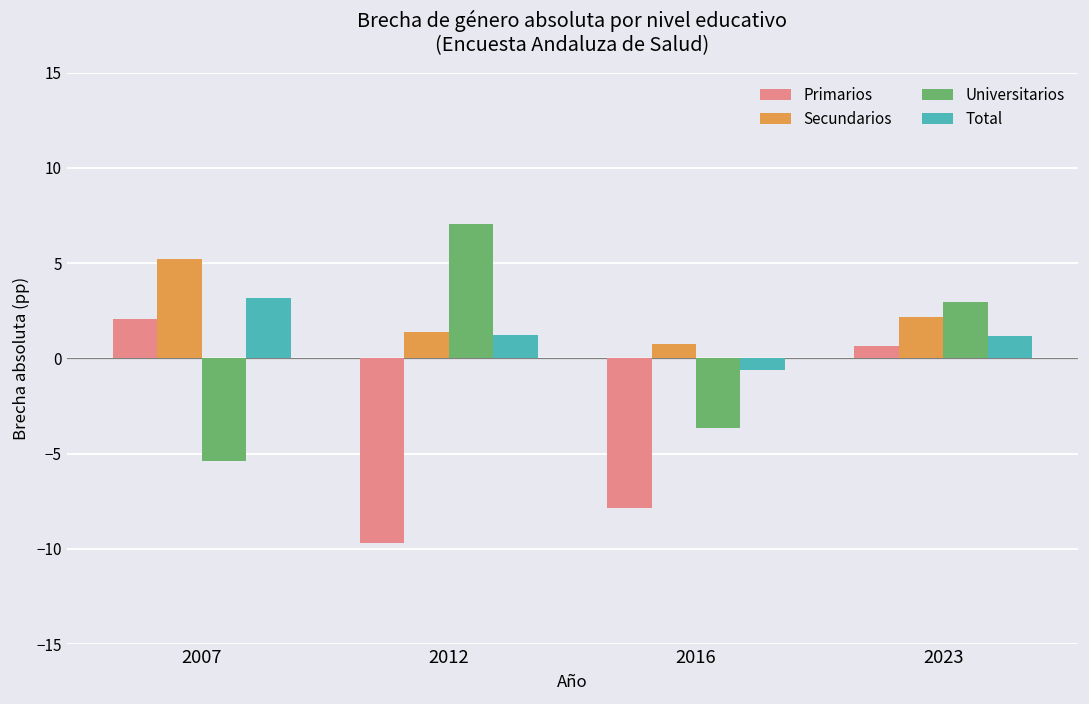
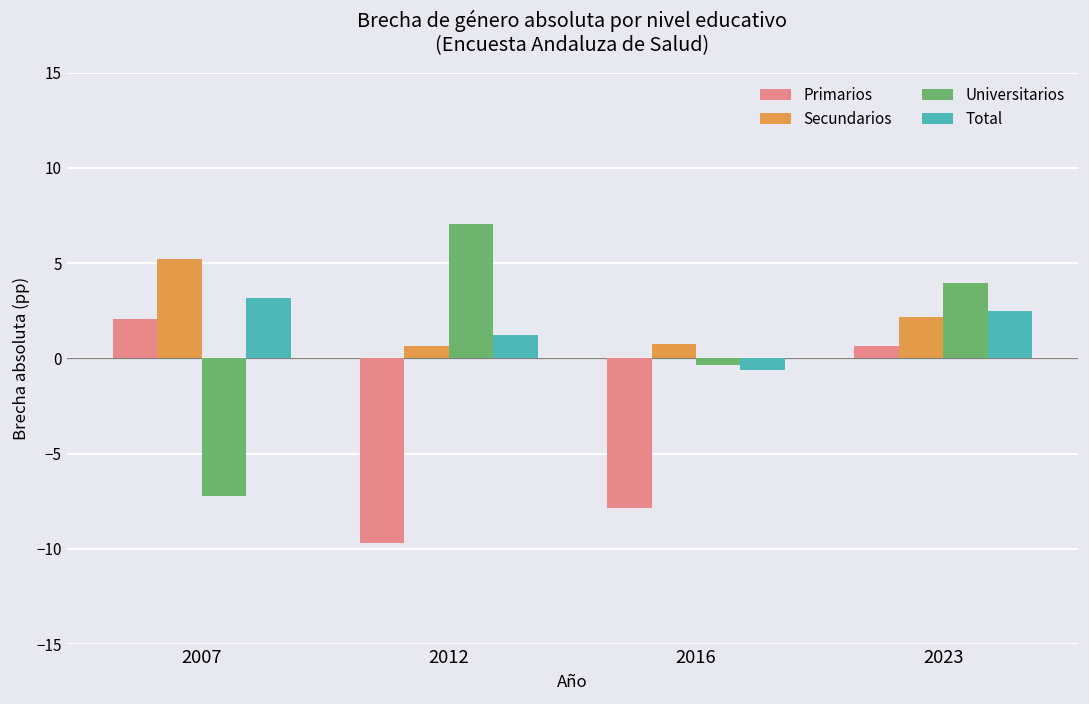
Universitarios, 2007: -5.4 -> -7.2
Secundarios, 2012: 1.4 -> 0.7
Universitarios, 2016: -3.7 -> -0.3
Universitarios, 2023: 3.0 -> 3.9
Total, 2023: 1.2 -> 2.5
